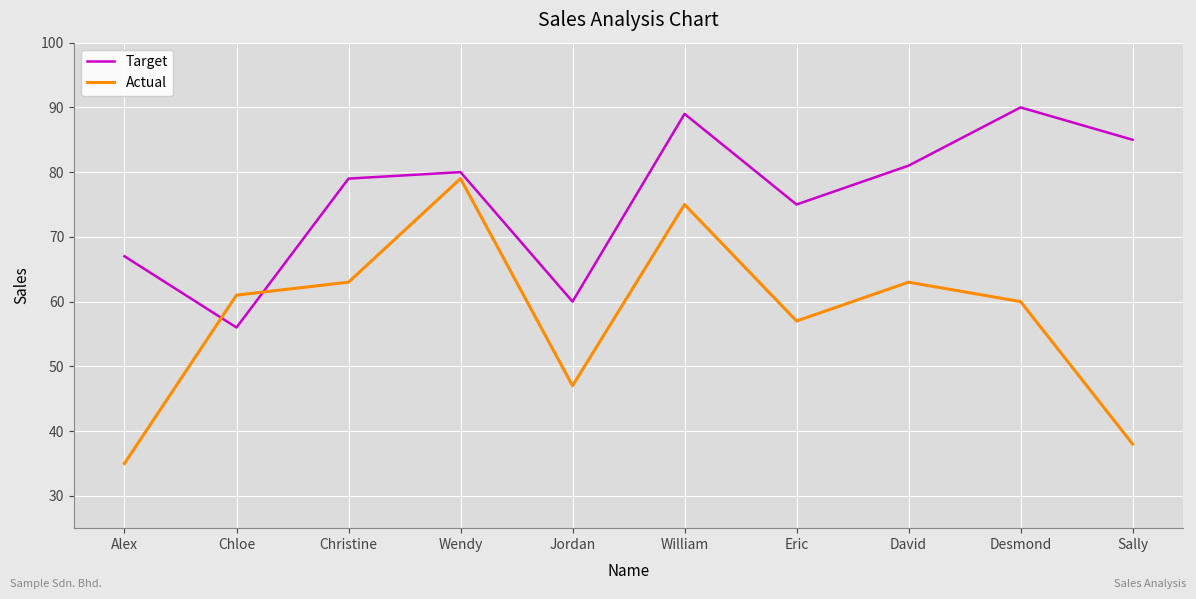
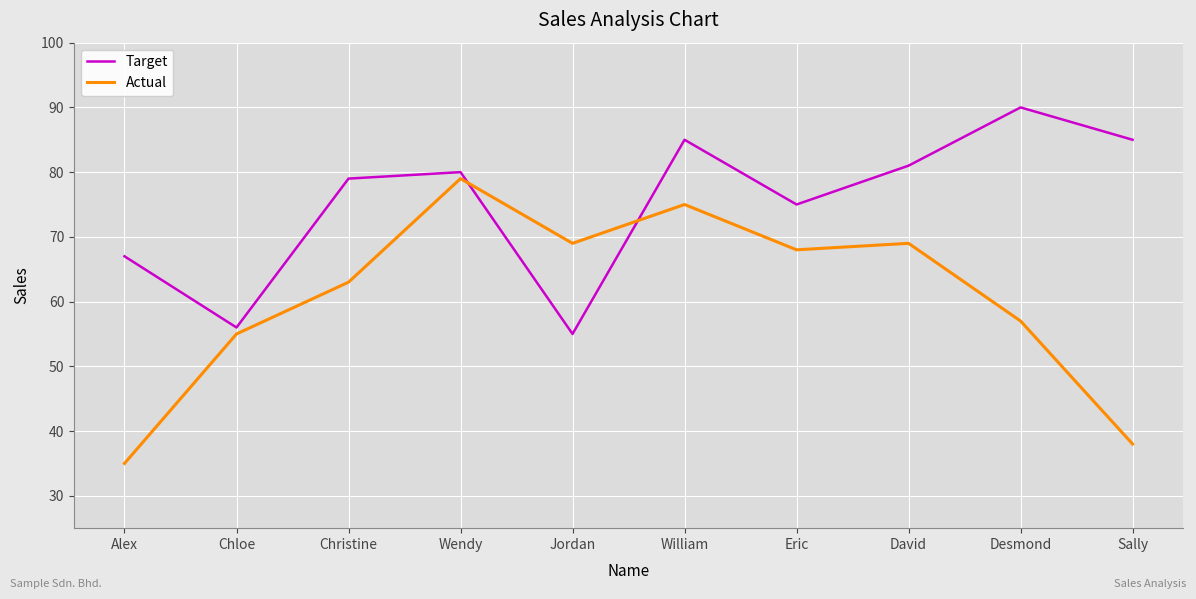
Actual, Chloe: 61 -> 55
Target, Jordan: 60 -> 55
Actual, Jordan: 47 -> 69
Target, William: 89 -> 85
Actual, Eric: 57 -> 68
Actual, David: 63 -> 69
Actual, Desmond: 60 -> 57
